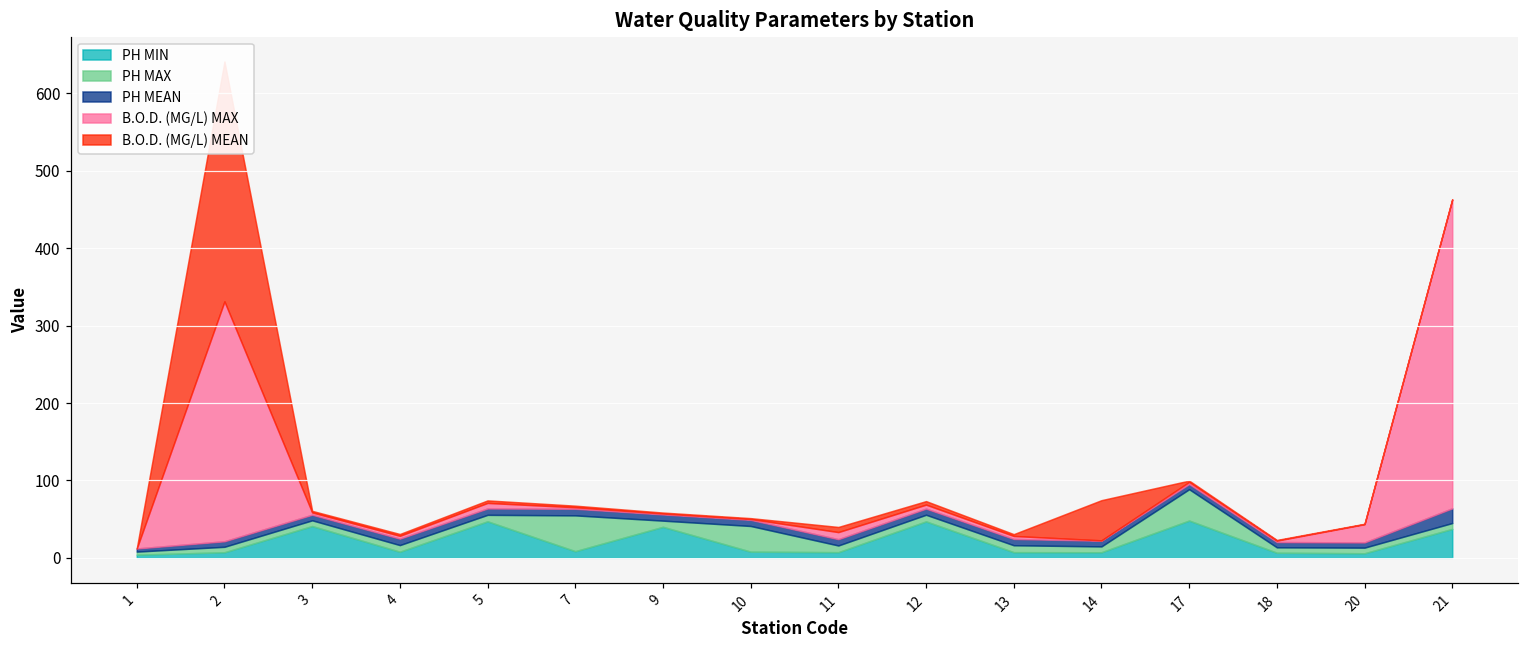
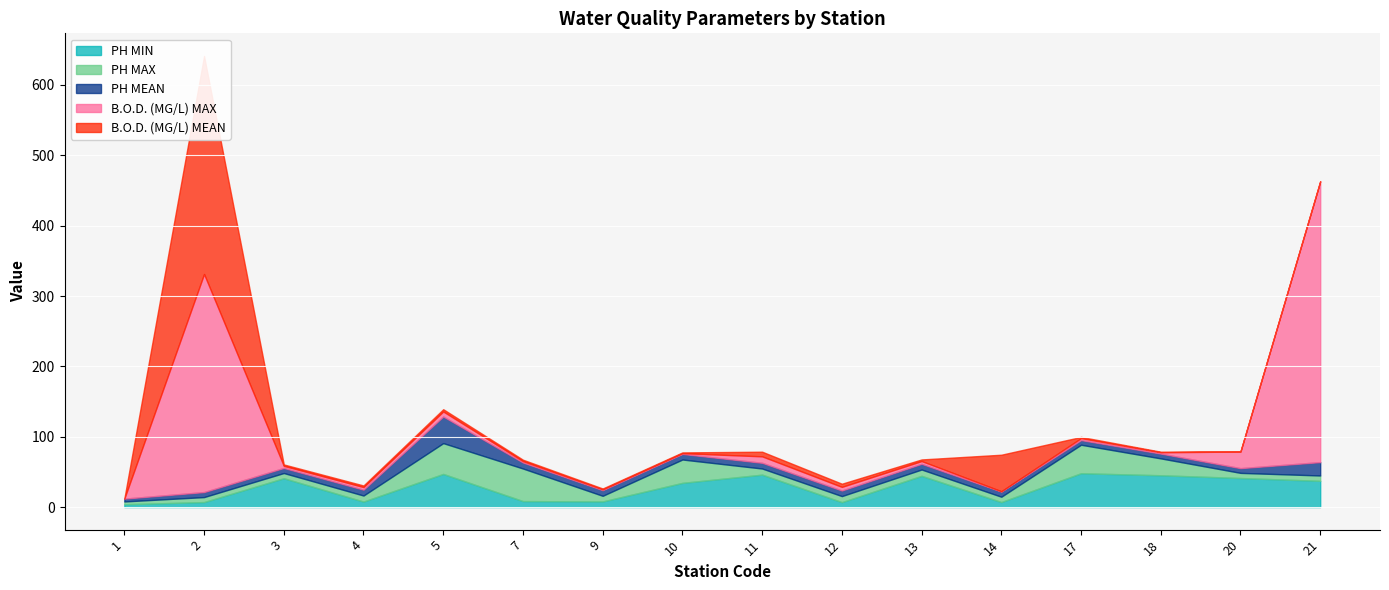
PH MAX, 5: 10 -> 40
PH MEAN, 5: 10 -> 40
PH MIN, 9: 40 -> 10
PH MIN, 10: 10 -> 30
PH MIN, 11: 10 -> 50
PH MIN, 12: 50 -> 10
PH MIN, 13: 10 -> 40
PH MIN, 18: 10 -> 50
PH MAX, 18: 10 -> 20
PH MIN, 20: 10 -> 40
